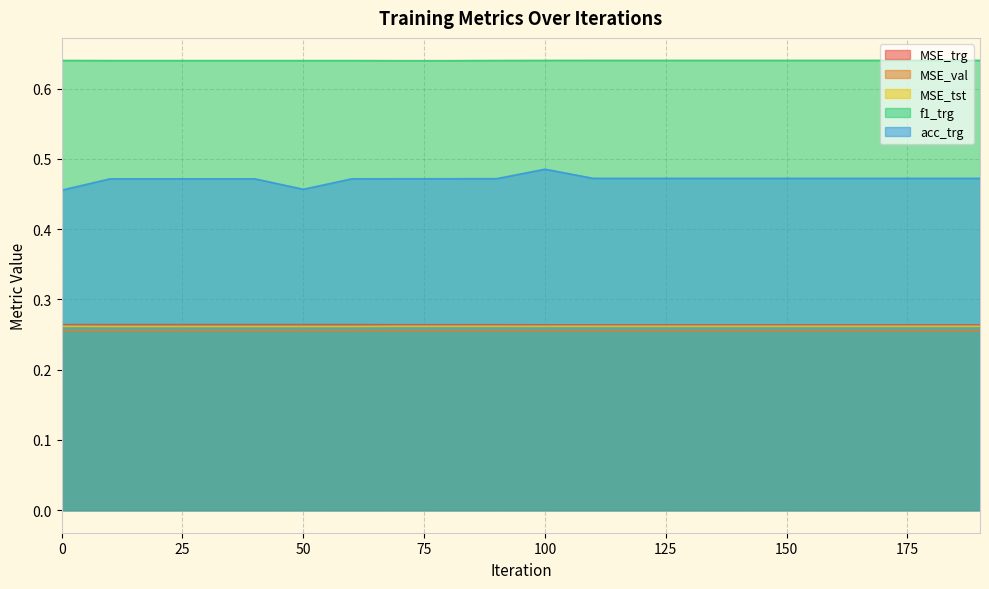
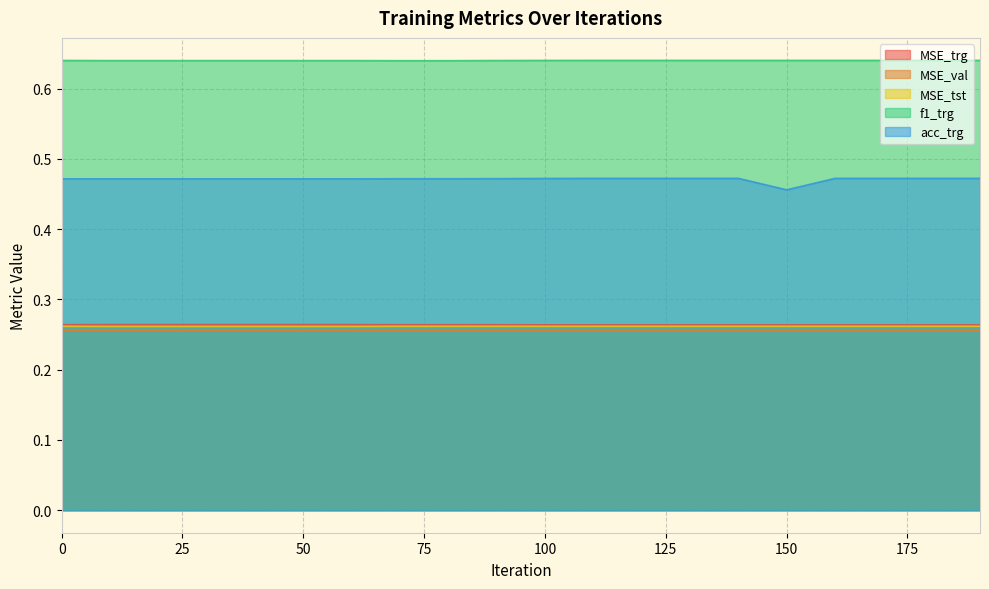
acc_trg, 0: 0.46 -> 0.47
acc_trg, 50: 0.46 -> 0.47
acc_trg, 100: 0.49 -> 0.47
acc_trg, 150: 0.47 -> 0.46
